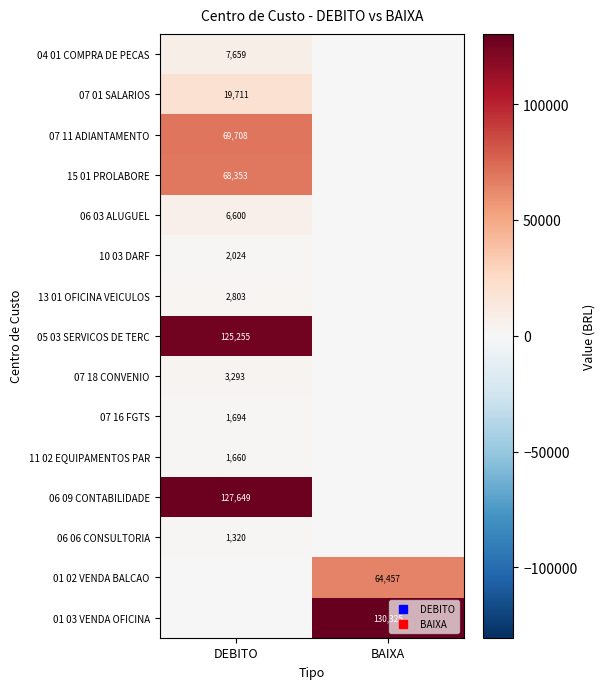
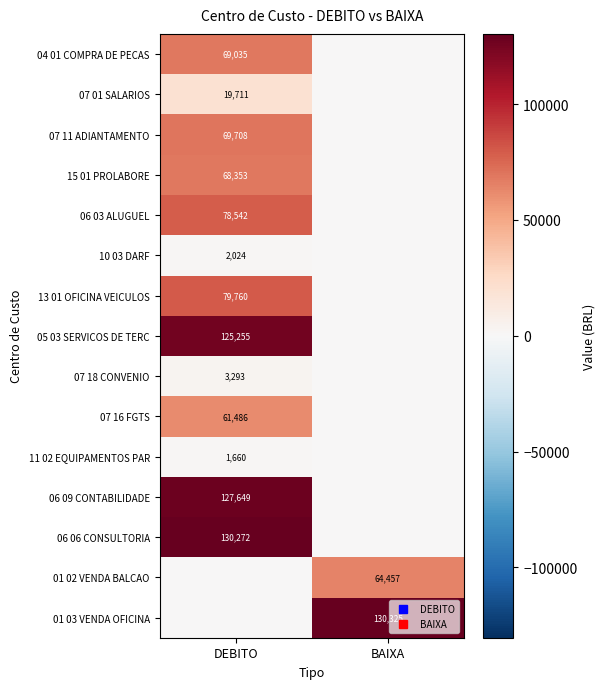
04 01 COMPRA DE PECAS, DEBITO: 7,659 -> 69,035
06 03 ALUGUEL, DEBITO: 6,600 -> 78,542
13 01 OFICINA VEICULOS, DEBITO: 2,803 -> 79,760
07 16 FGTS, DEBITO: 1,694 -> 61,486
06 06 CONSULTORIA, DEBITO: 1,320 -> 130,272
